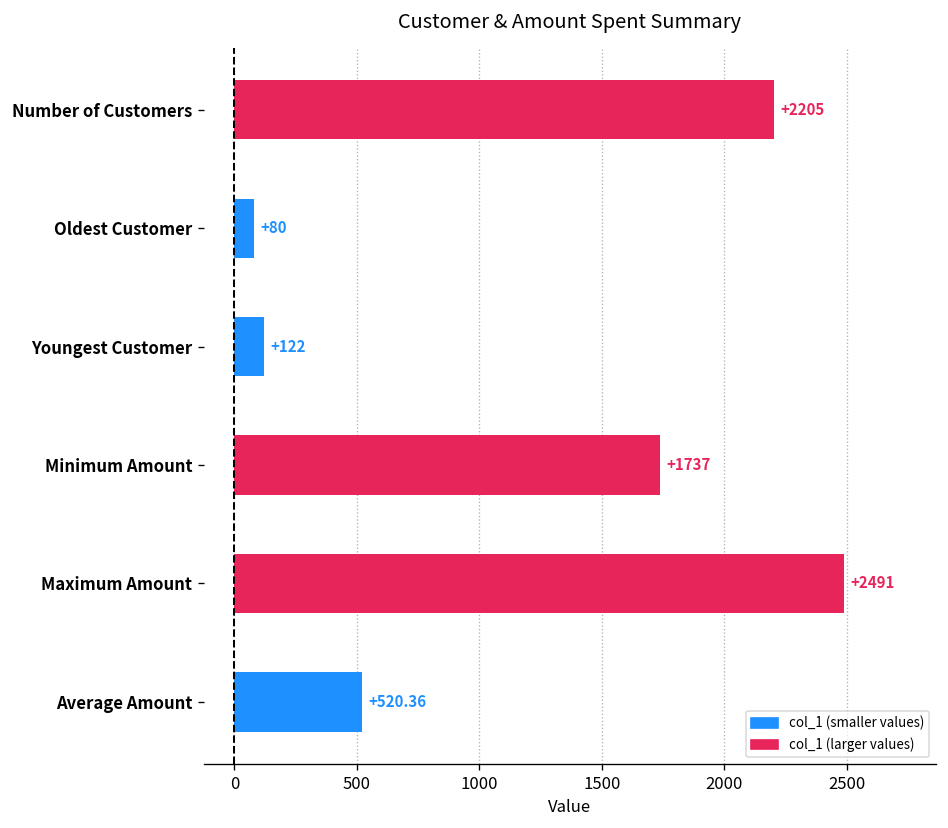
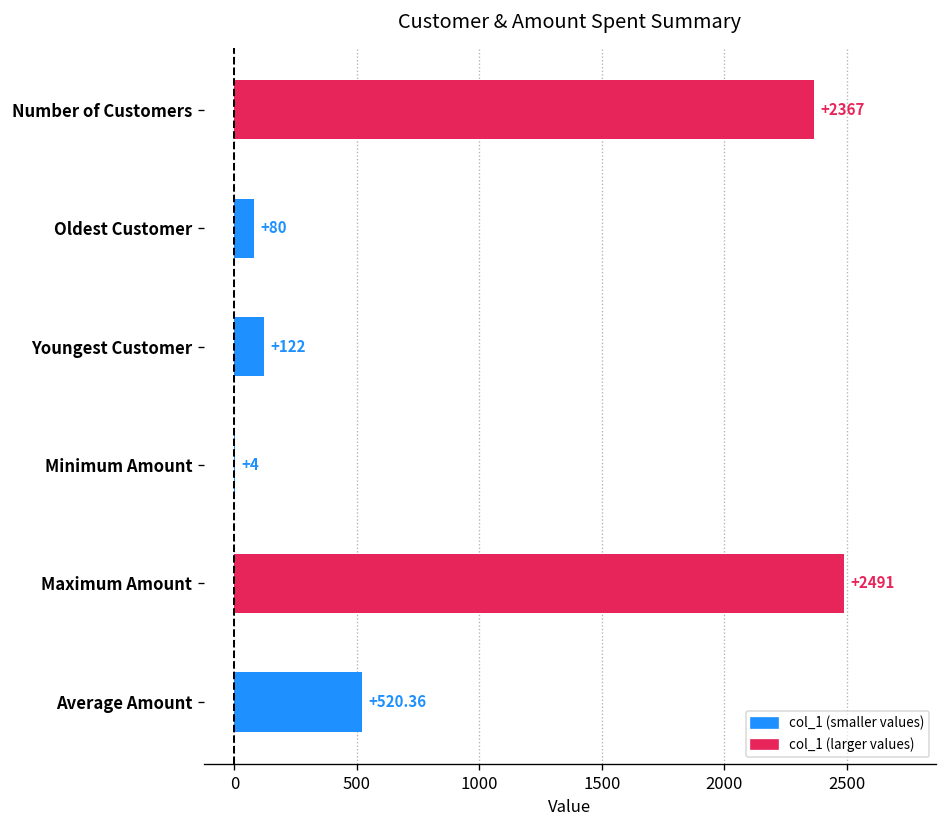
Number of Customers: +2205 -> +2367
Minimum Amount: +1737 -> +4
